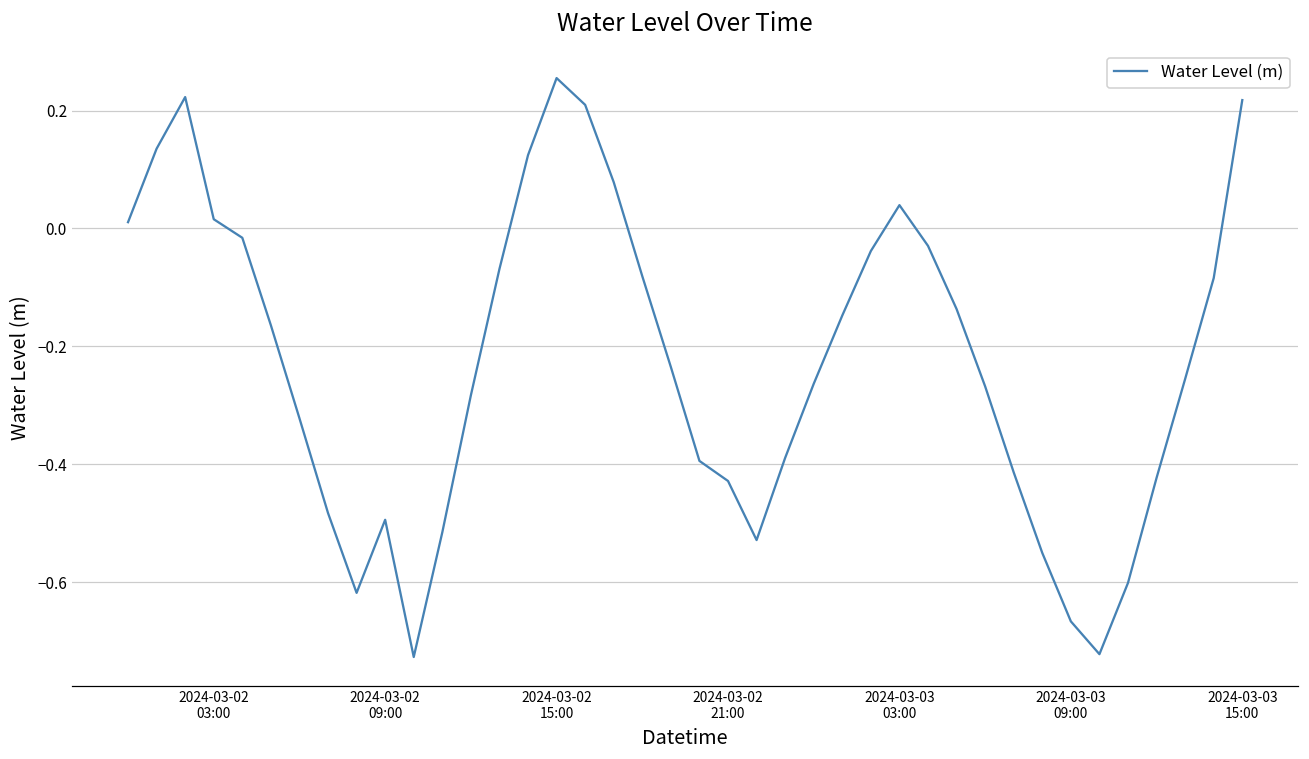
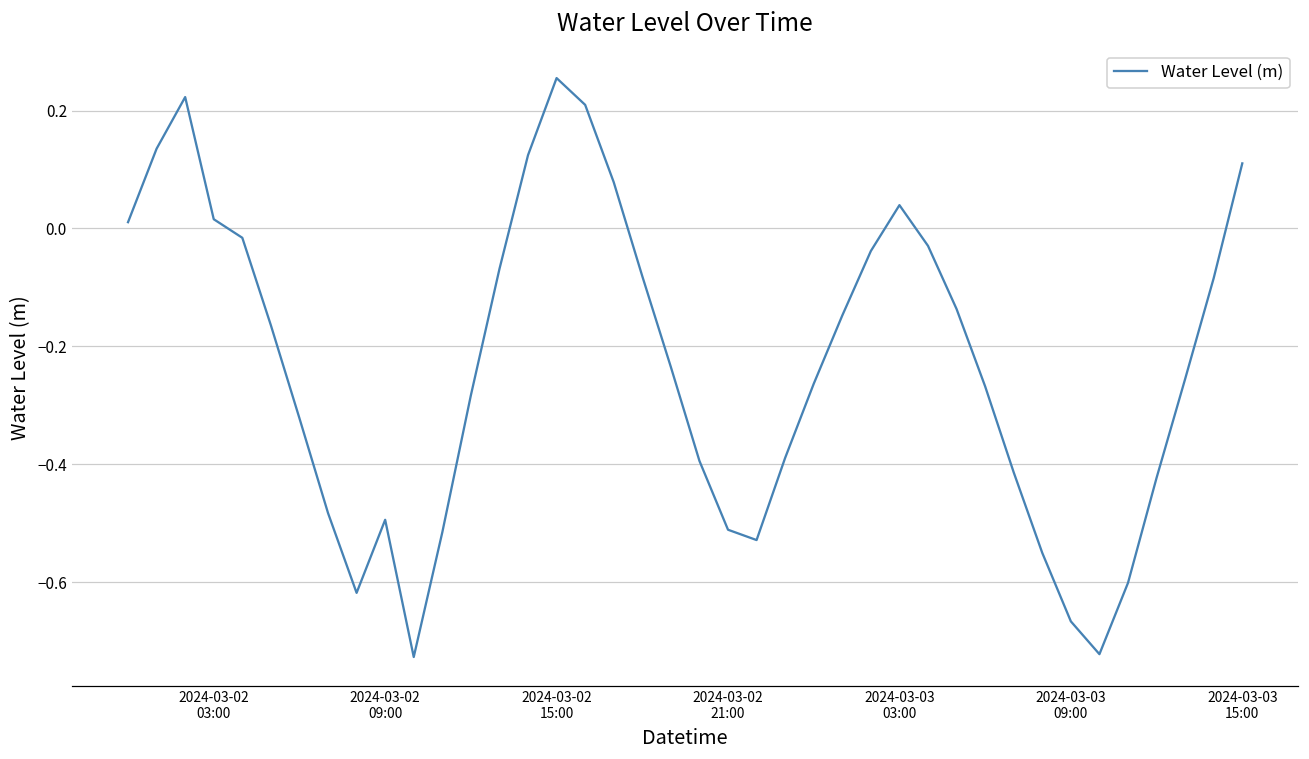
2024-03-02 21:00: -0.43 -> -0.51
2024-03-03 15:00: 0.22 -> 0.11
